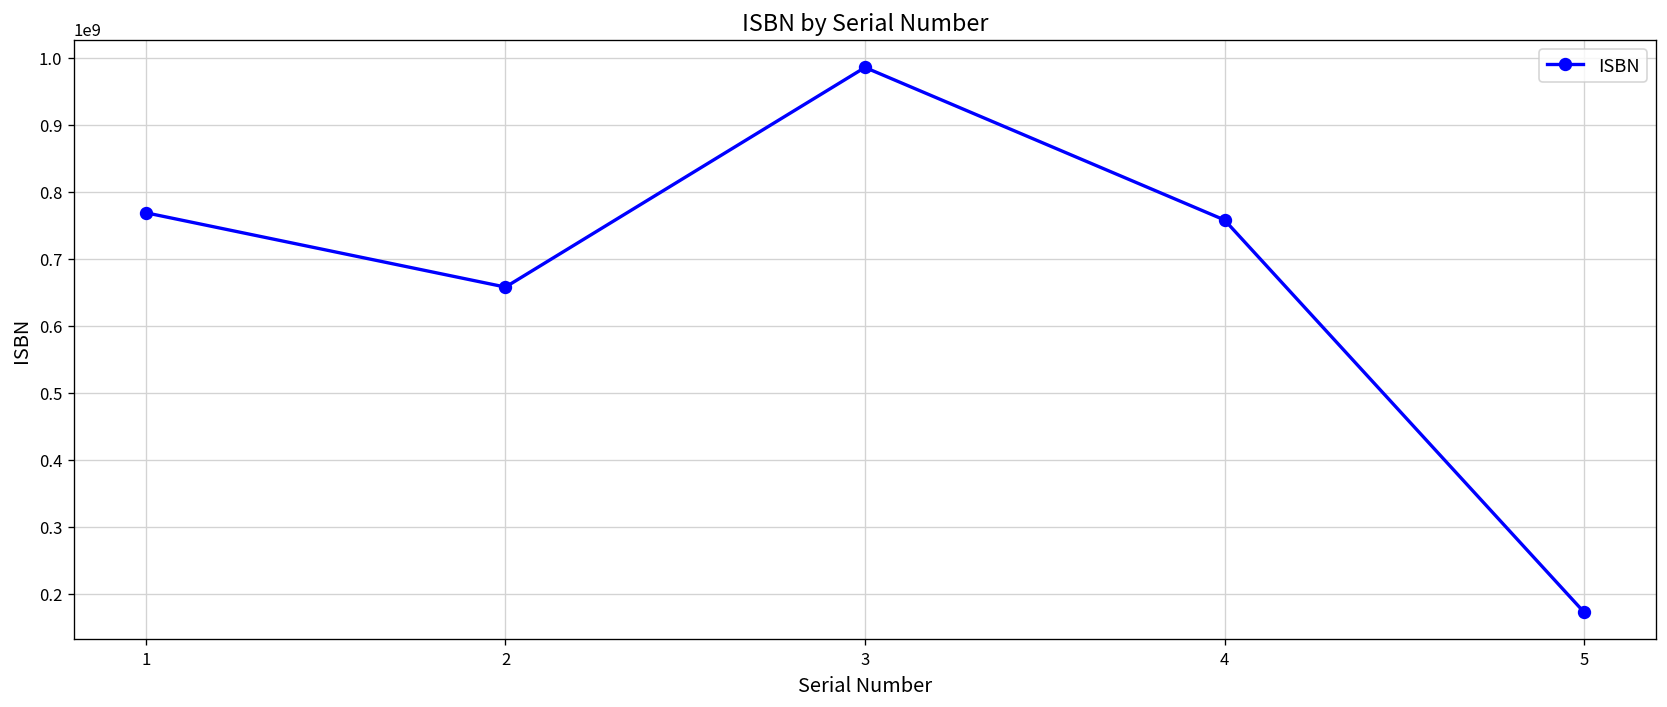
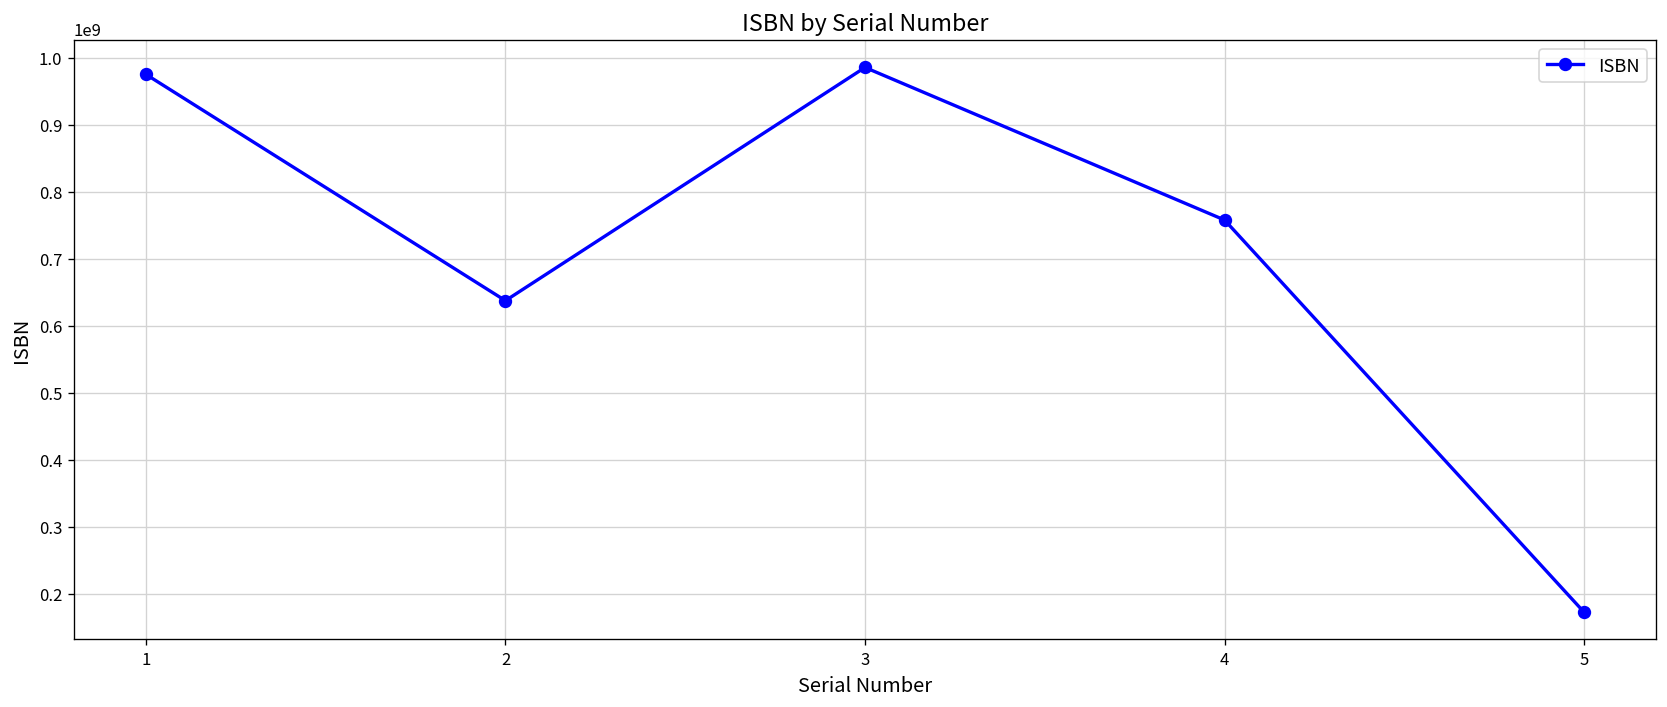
1: 770000000 -> 980000000
2: 660000000 -> 640000000
